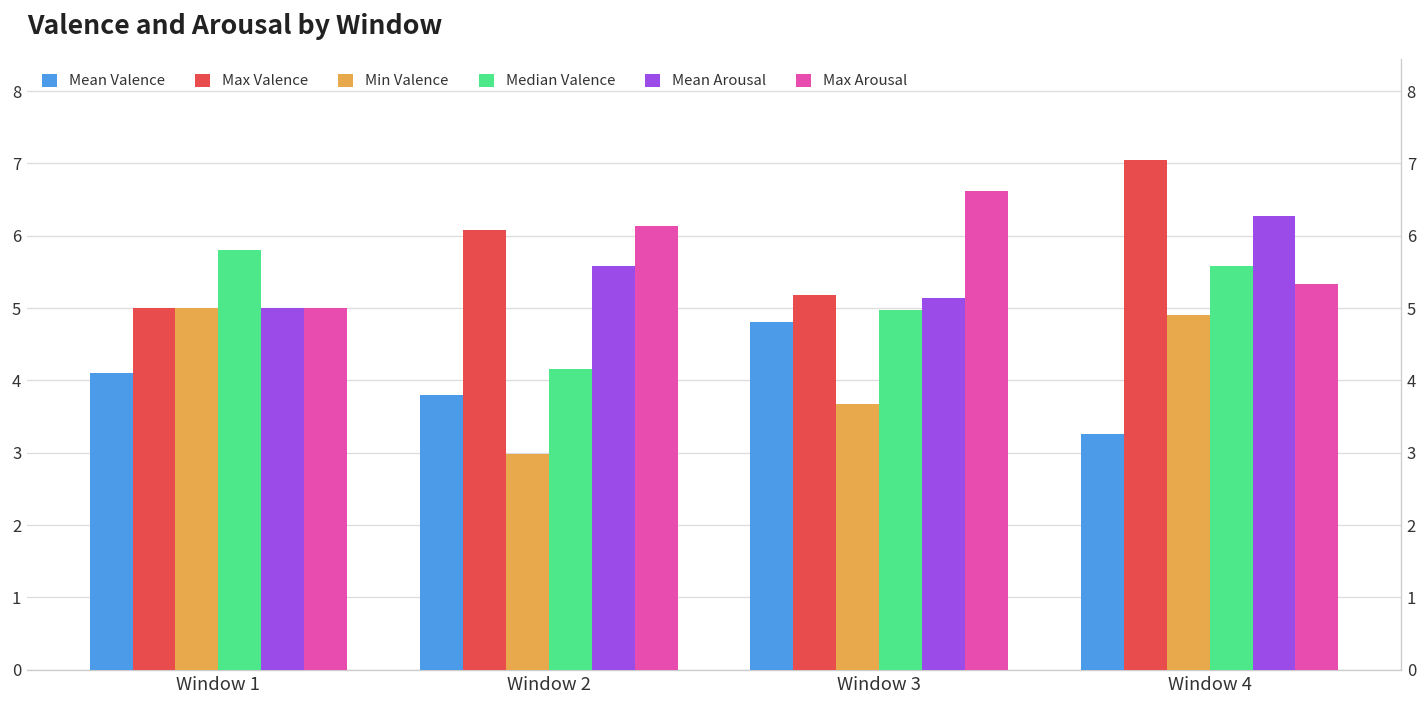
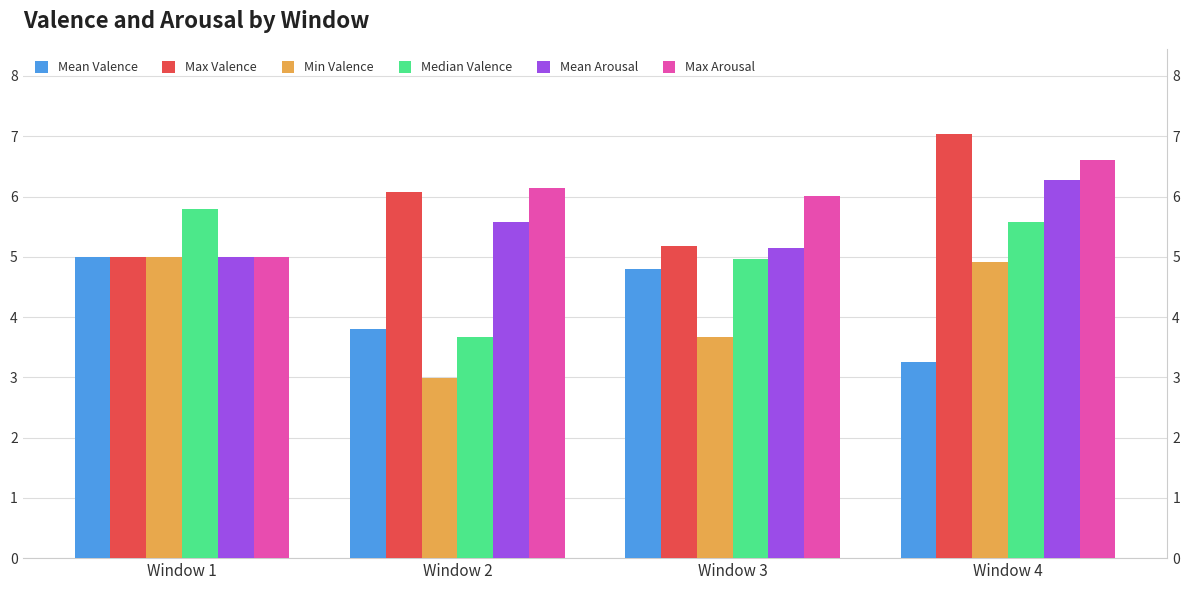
Mean Valence, Window 1: 4.1 -> 5.0
Median Valence, Window 2: 4.2 -> 3.7
Max Arousal, Window 3: 6.6 -> 6.0
Max Arousal, Window 4: 5.3 -> 6.6
